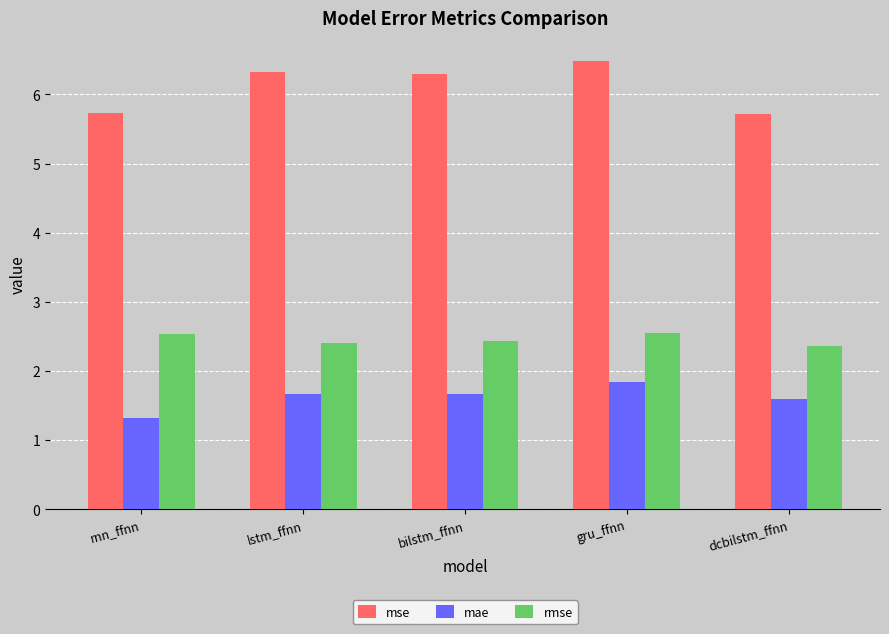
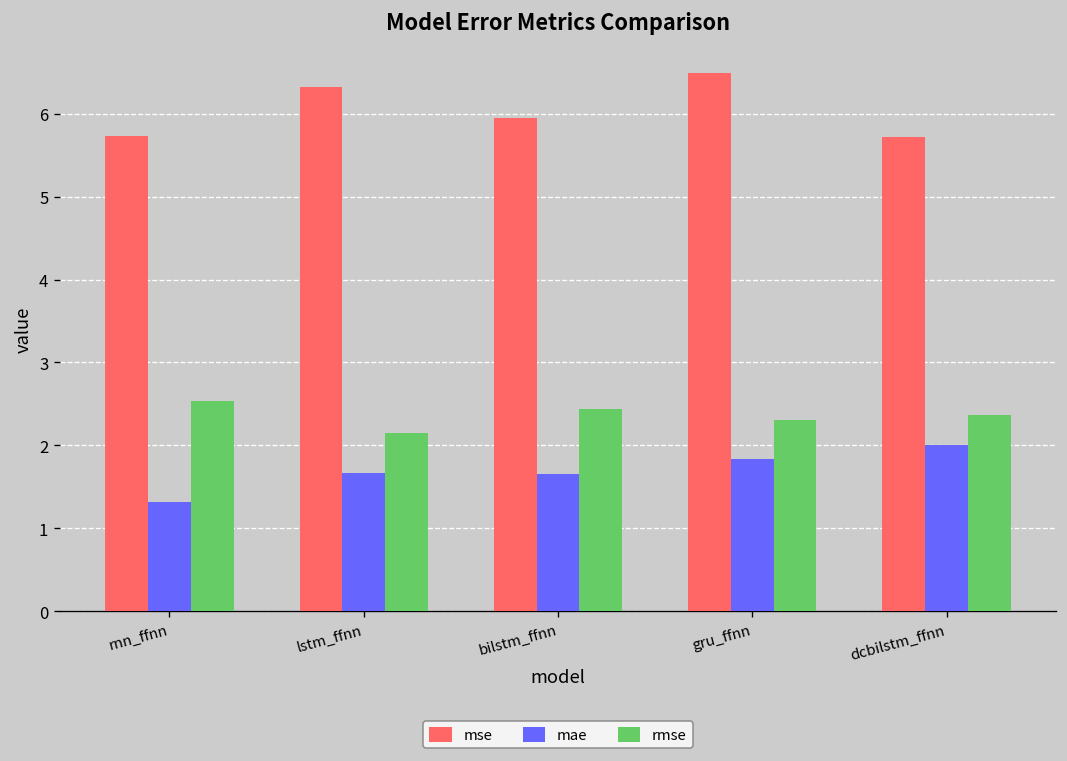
rmse, lstm_ffnn: 2.4 -> 2.2
mse, bilstm_ffnn: 6.3 -> 5.9
rmse, gru_ffnn: 2.5 -> 2.3
mae, dcbilstm_ffnn: 1.6 -> 2.0
